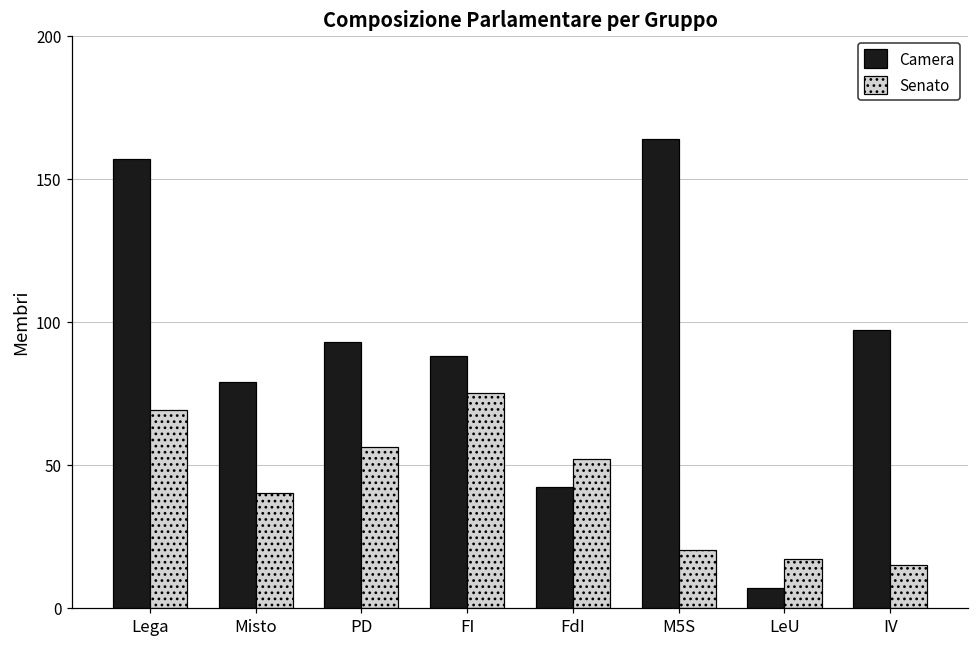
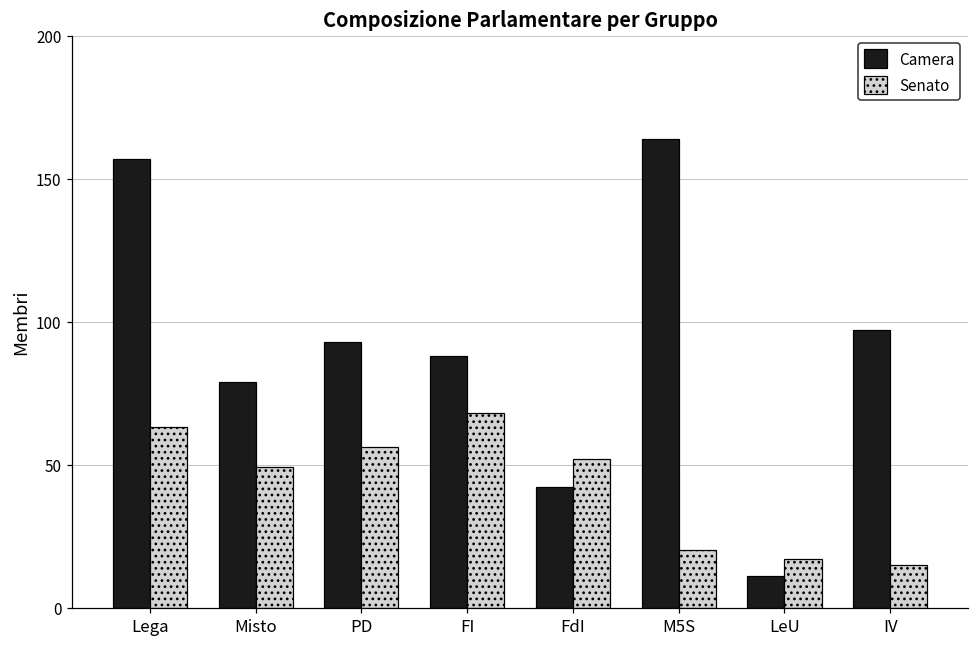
Senato, Lega: 69 -> 63
Senato, Misto: 40 -> 49
Senato, FI: 75 -> 68
Camera, LeU: 7 -> 11
